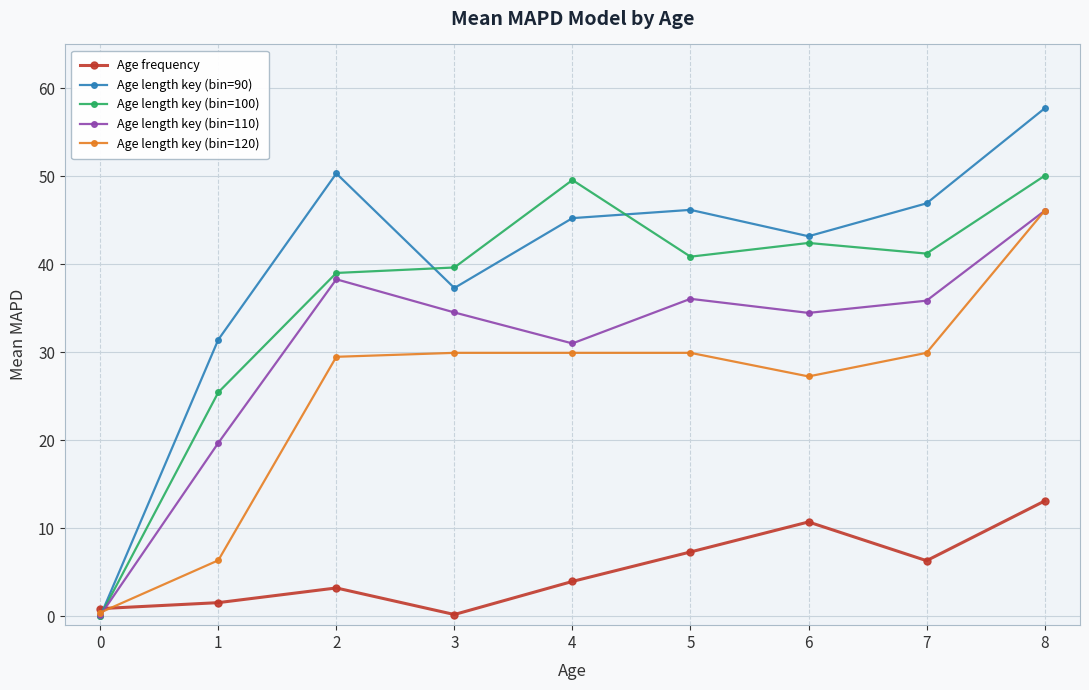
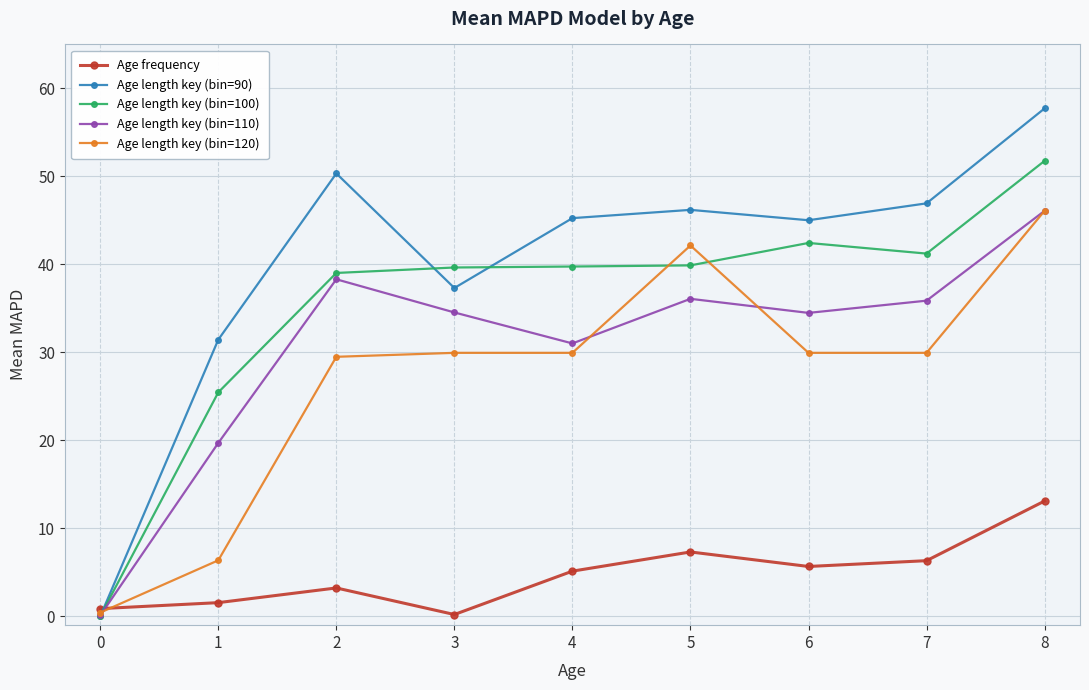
Age frequency, 4: 4 -> 5
Age length key (bin=100), 4: 50 -> 40
Age length key (bin=100), 5: 41 -> 40
Age length key (bin=120), 5: 30 -> 42
Age frequency, 6: 11 -> 6
Age length key (bin=90), 6: 43 -> 45
Age length key (bin=120), 6: 27 -> 30
Age length key (bin=100), 8: 50 -> 52
